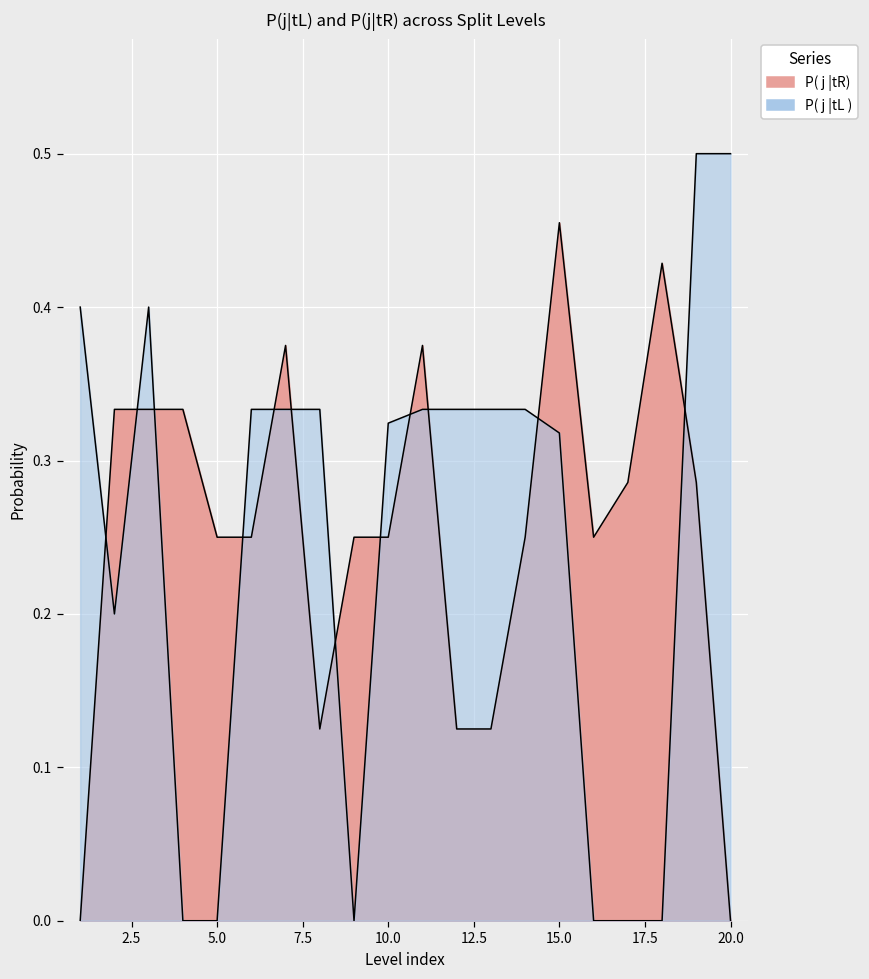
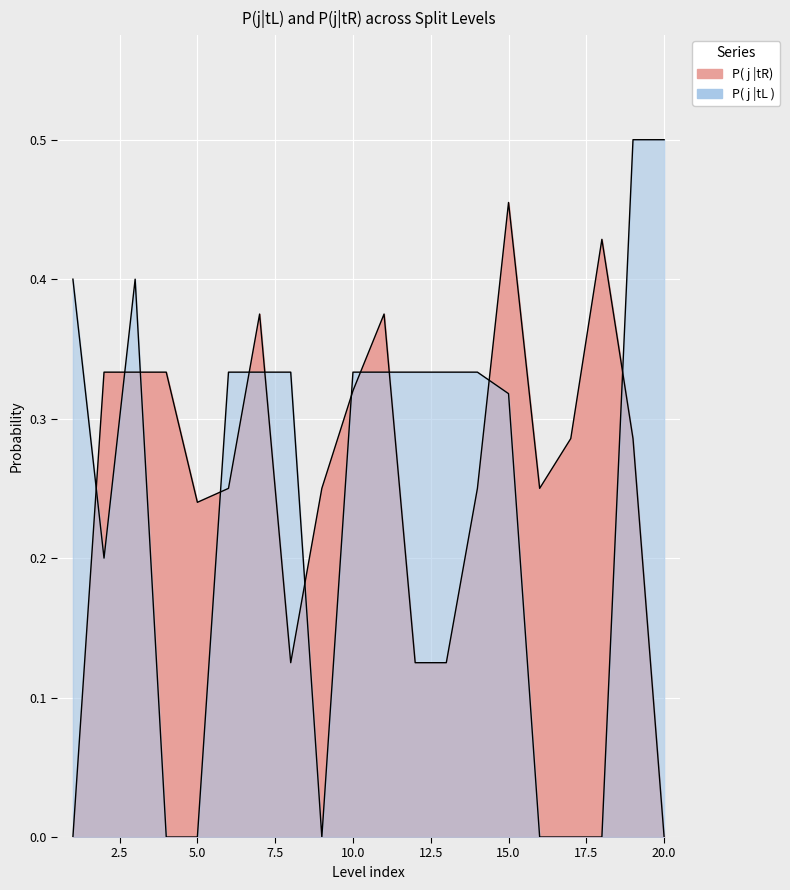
P( j |tR), 5.0: 0.25 -> 0.24
P( j |tR), 10.0: 0.25 -> 0.32
P( j |tL ), 10.0: 0.324 -> 0.333
